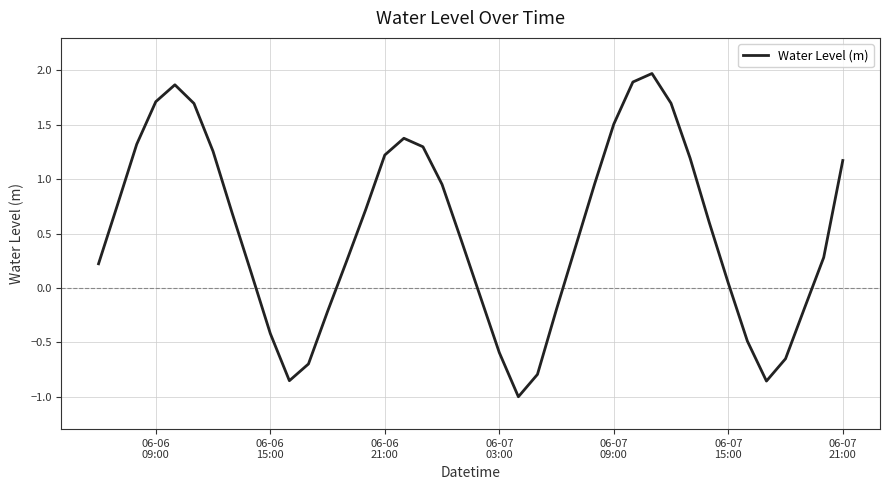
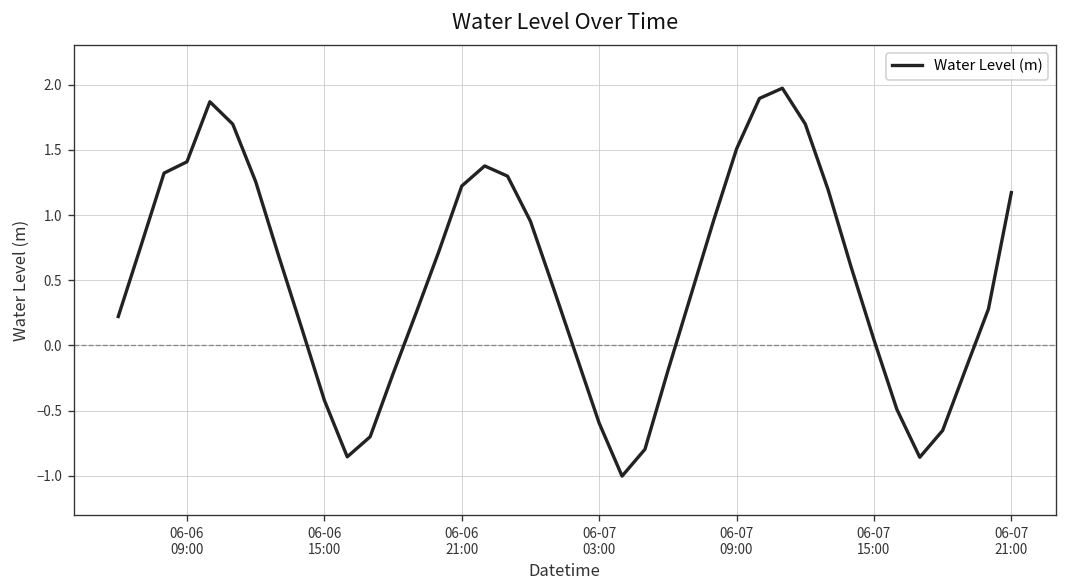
06-06 09:00: 1.71 -> 1.41
